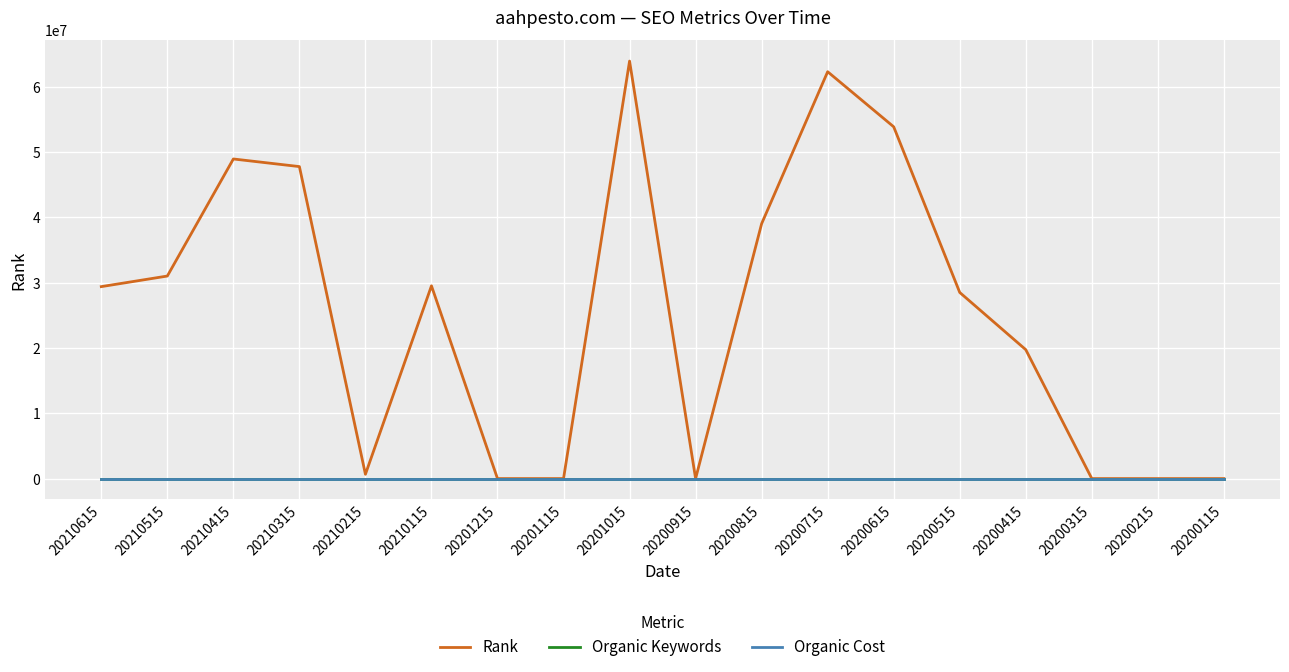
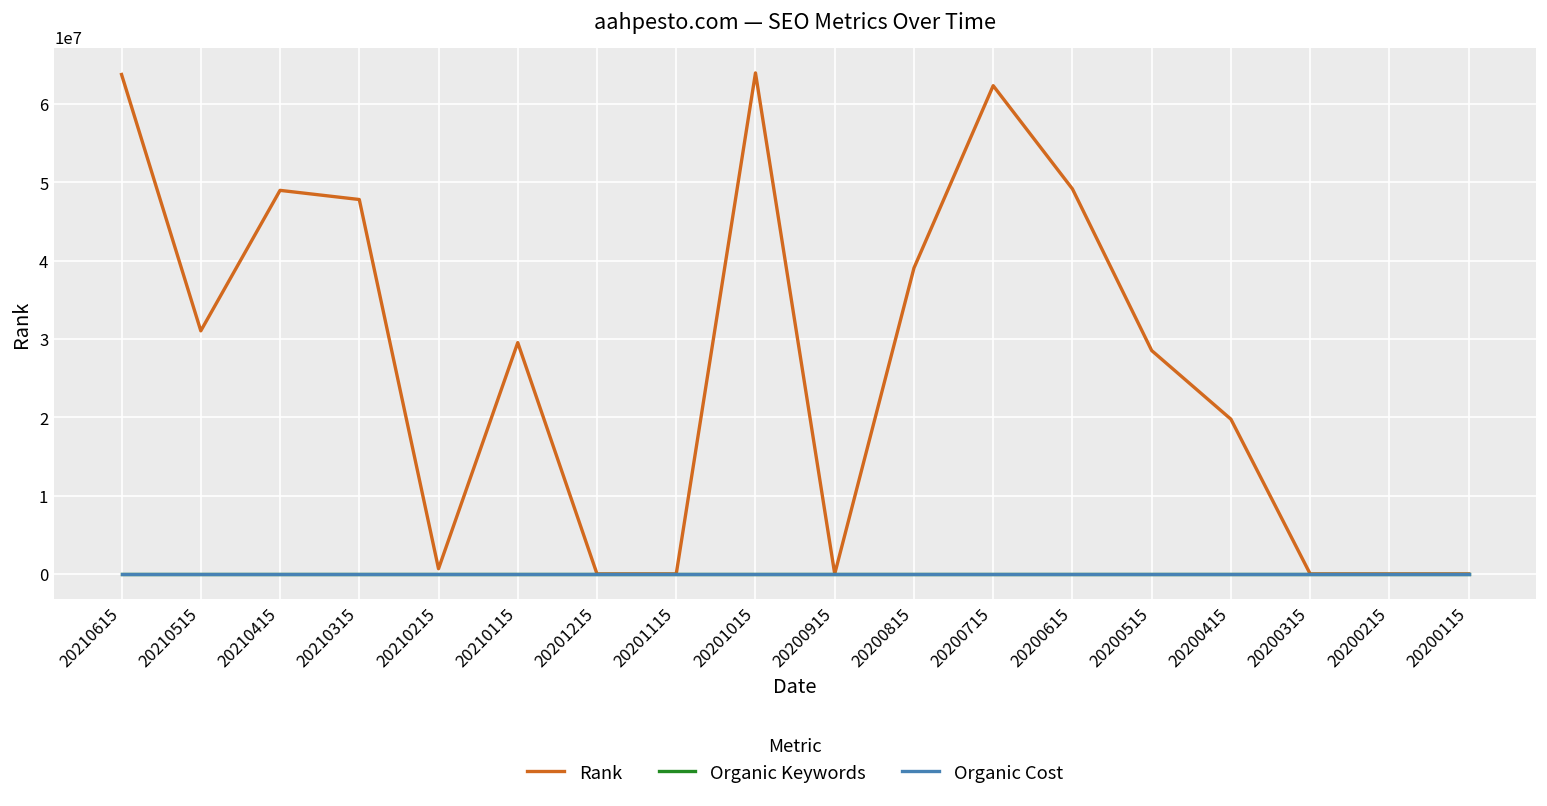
Rank, 20210615: 29000000 -> 64000000
Rank, 20200615: 54000000 -> 49000000
